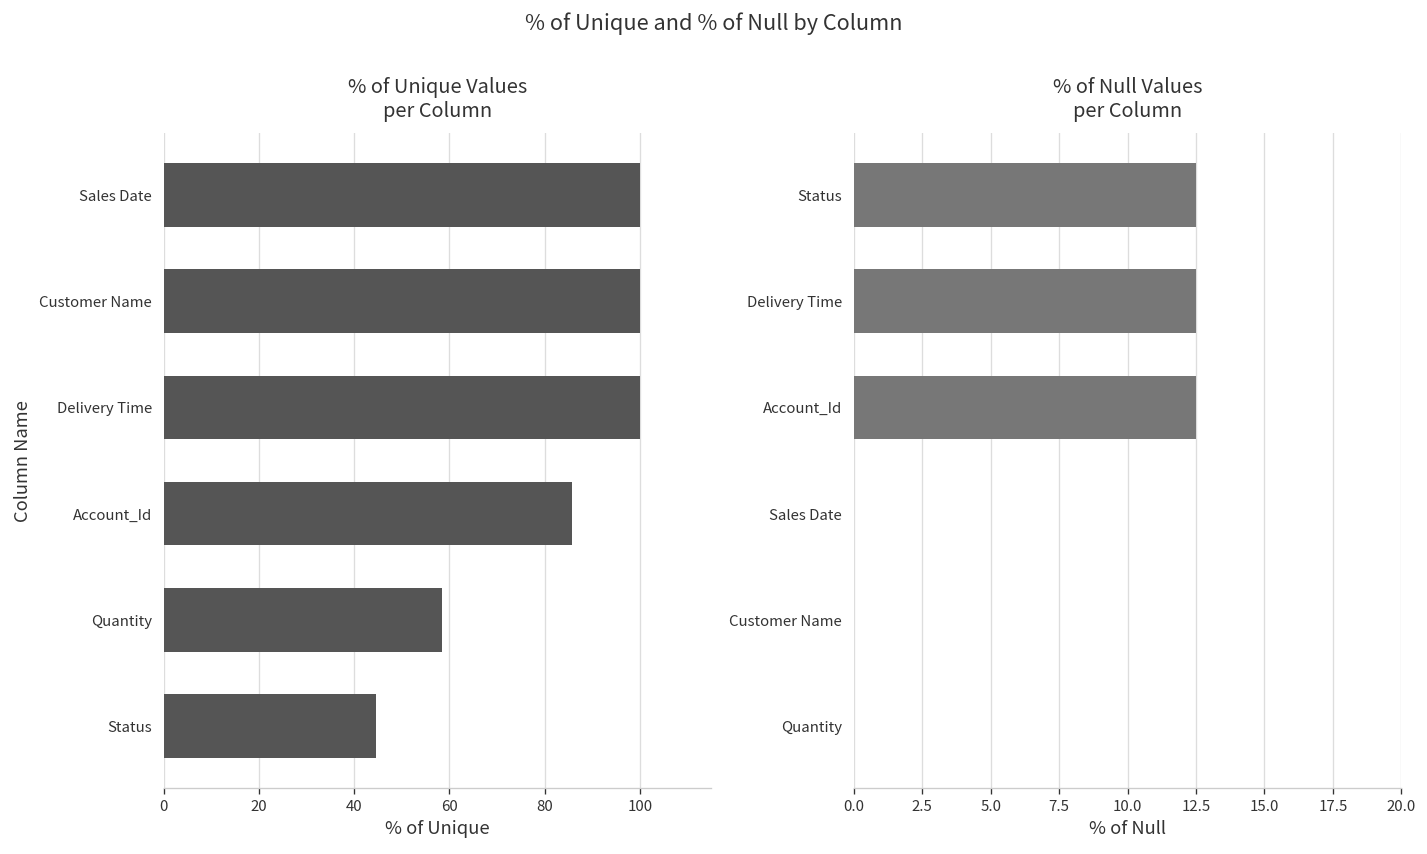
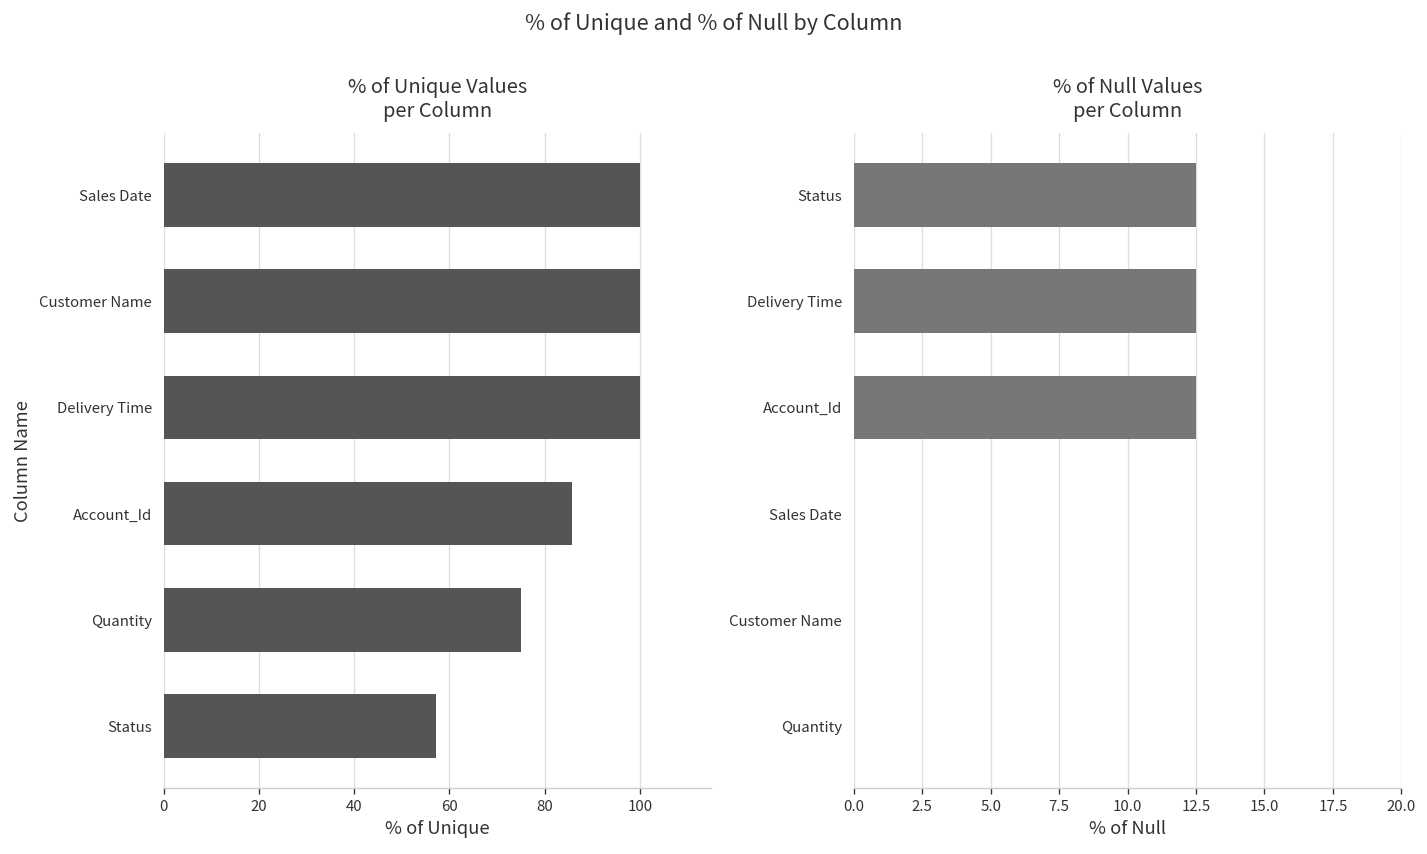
% of Unique Values per Column, Quantity: 58 -> 75
% of Unique Values per Column, Status: 45 -> 57
